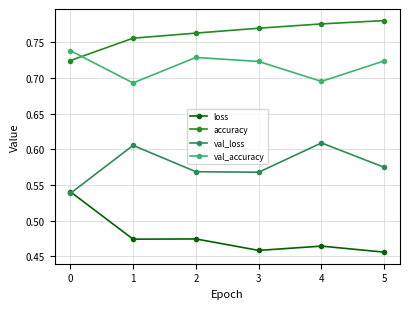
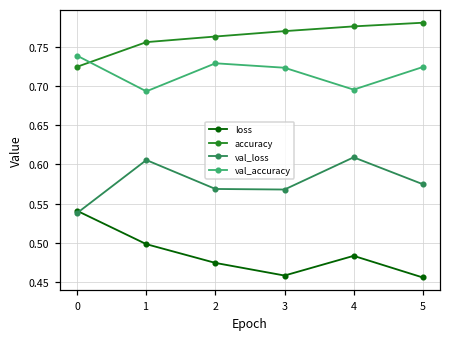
loss, 1: 0.47 -> 0.50
loss, 4: 0.46 -> 0.48
